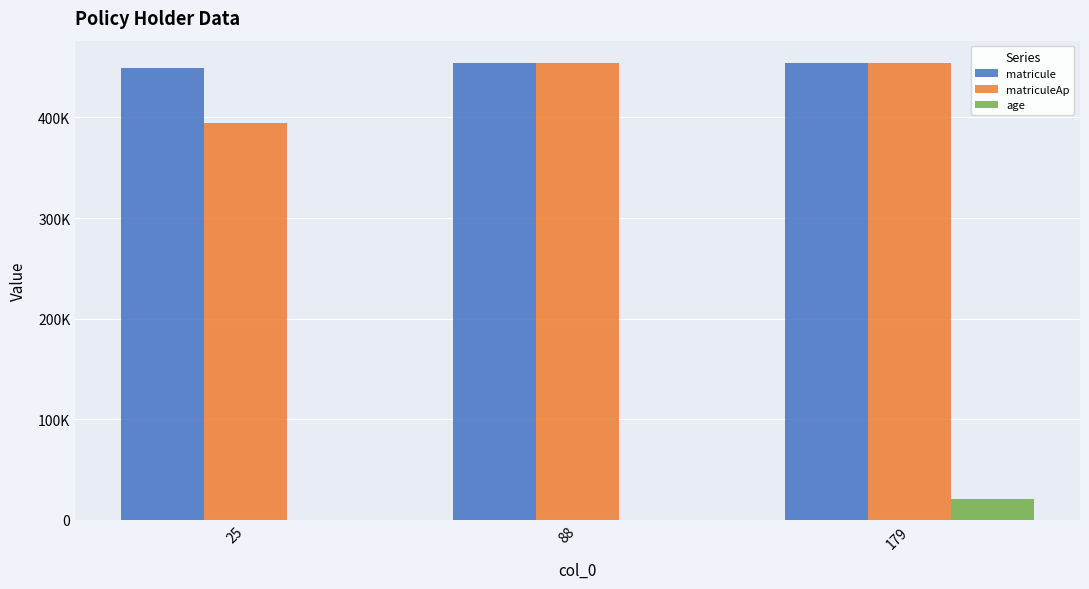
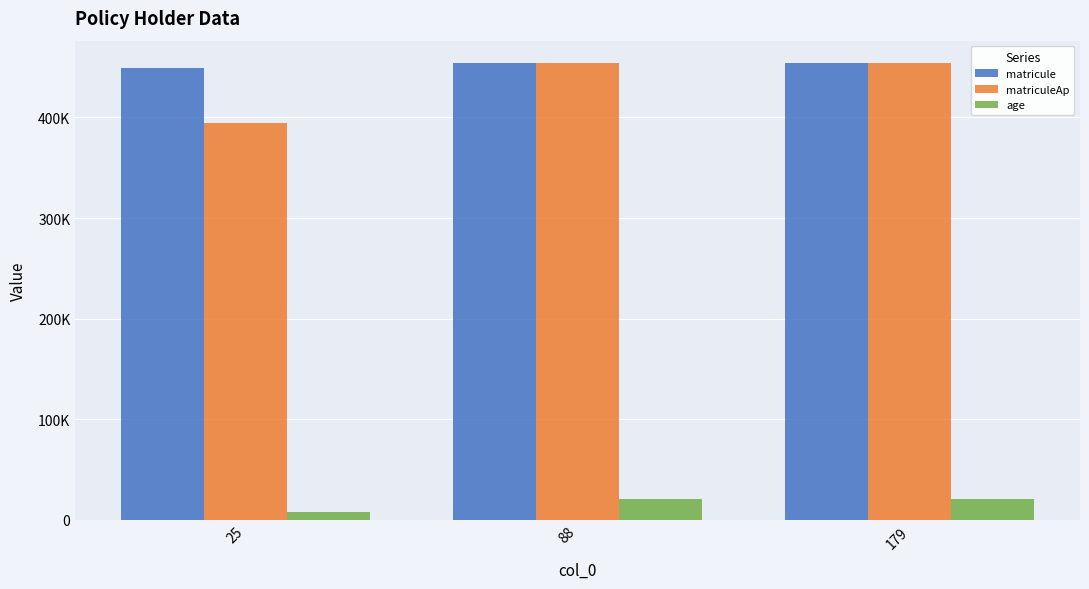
age, 25: 0 -> 8000
age, 88: 0 -> 21000
